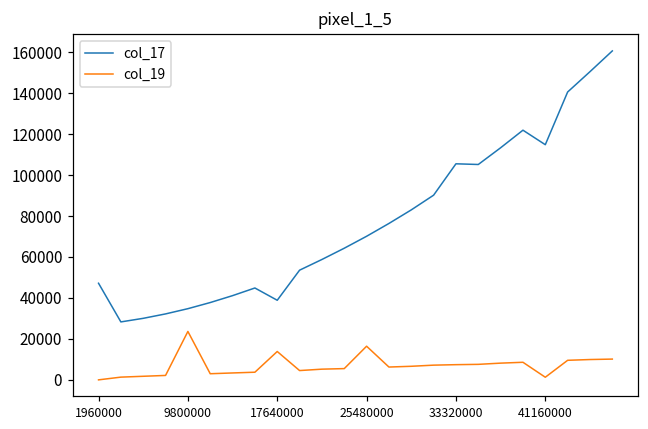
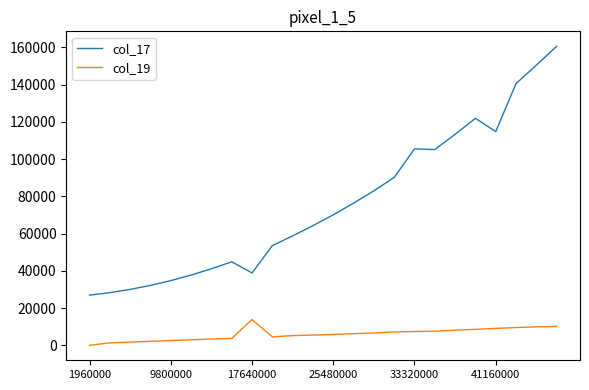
col_17, 1960000: 47000 -> 27000
col_19, 9800000: 24000 -> 3000
col_19, 25480000: 16000 -> 6000
col_19, 41160000: 1000 -> 9000
